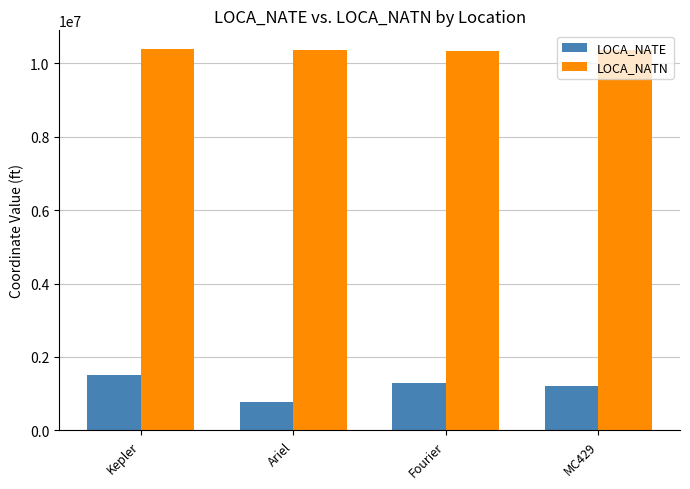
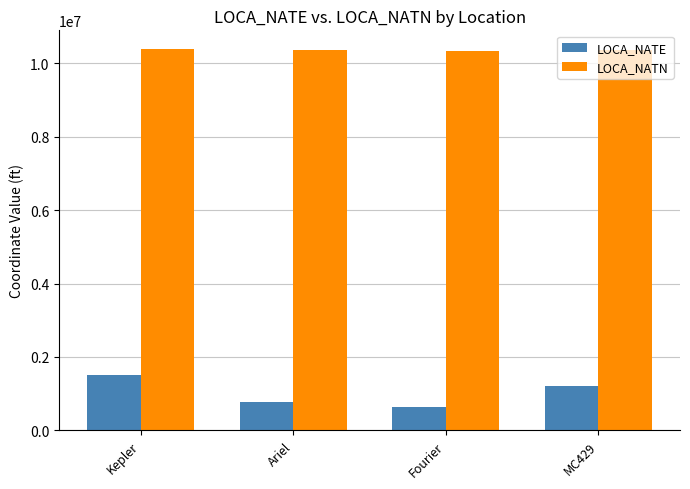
LOCA_NATE, Fourier: 1300000 -> 600000
